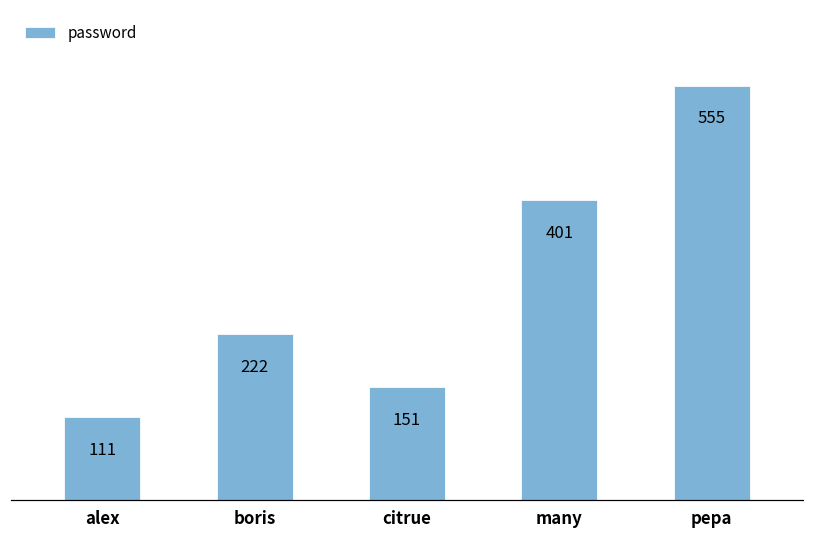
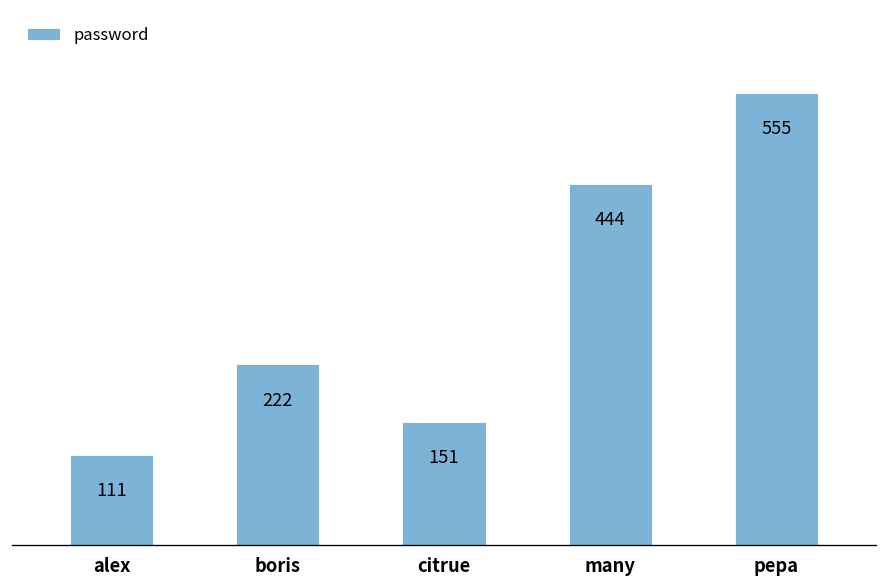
many: 401 -> 444
